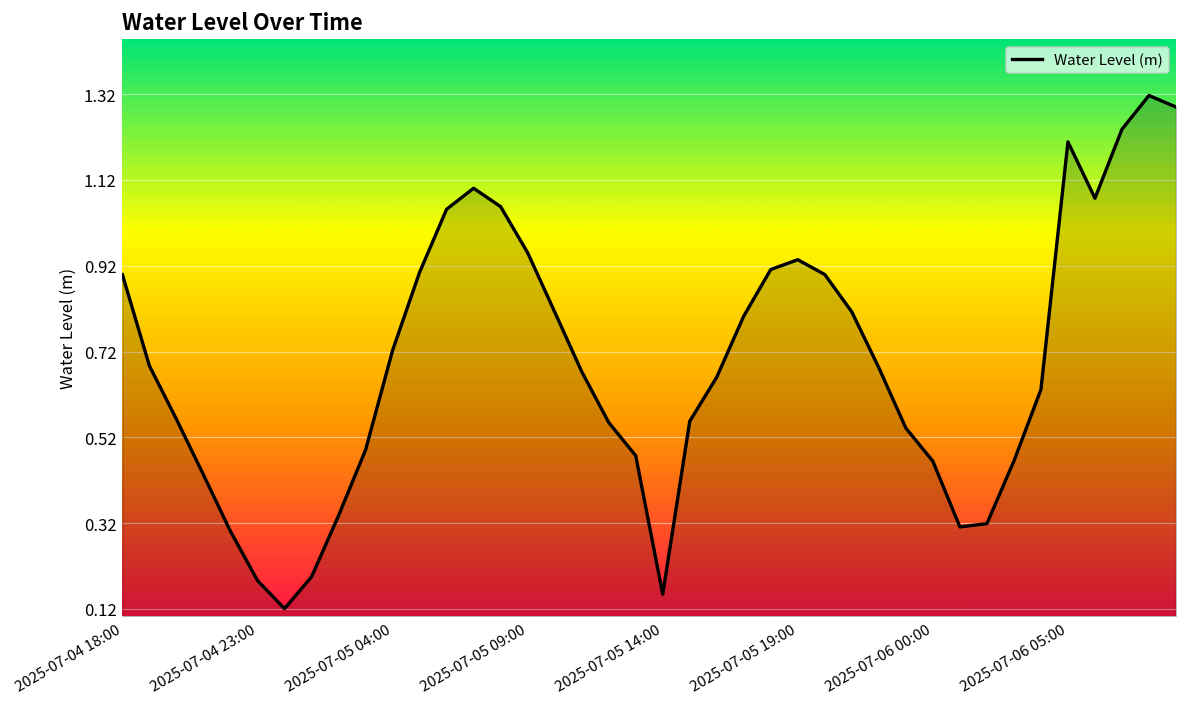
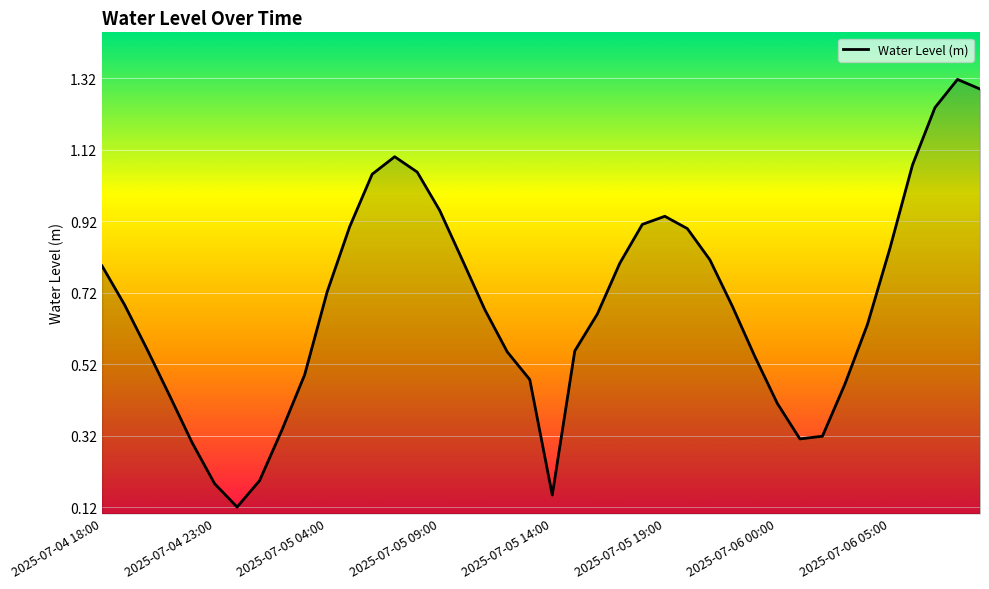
2025-07-04 18:00: 0.90 -> 0.80
2025-07-06 00:00: 0.46 -> 0.41
2025-07-06 05:00: 1.21 -> 0.84
